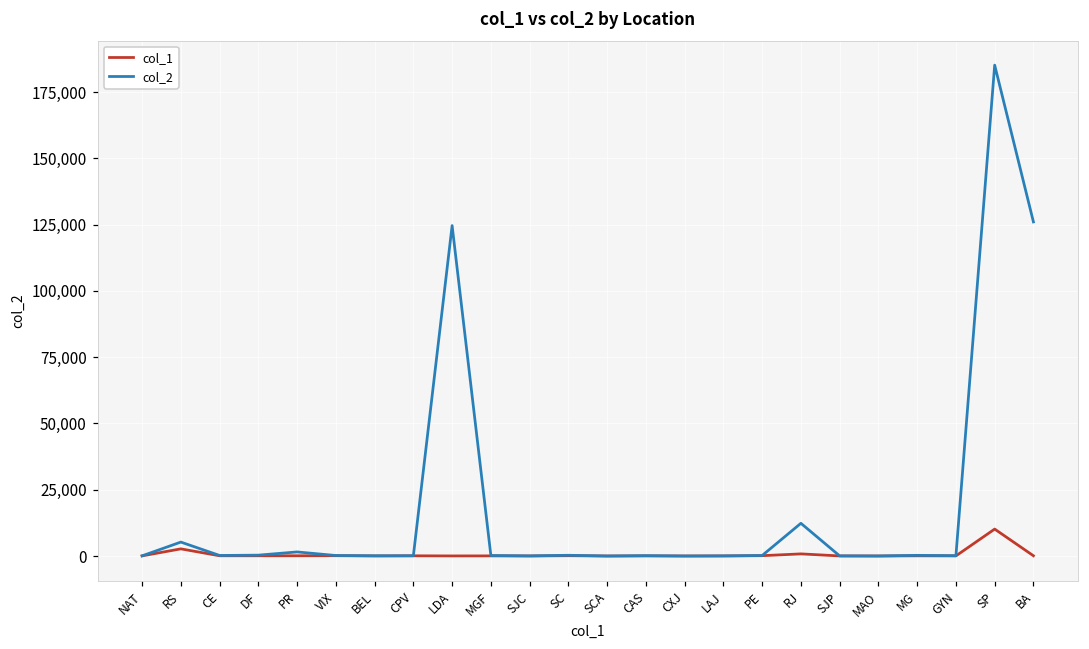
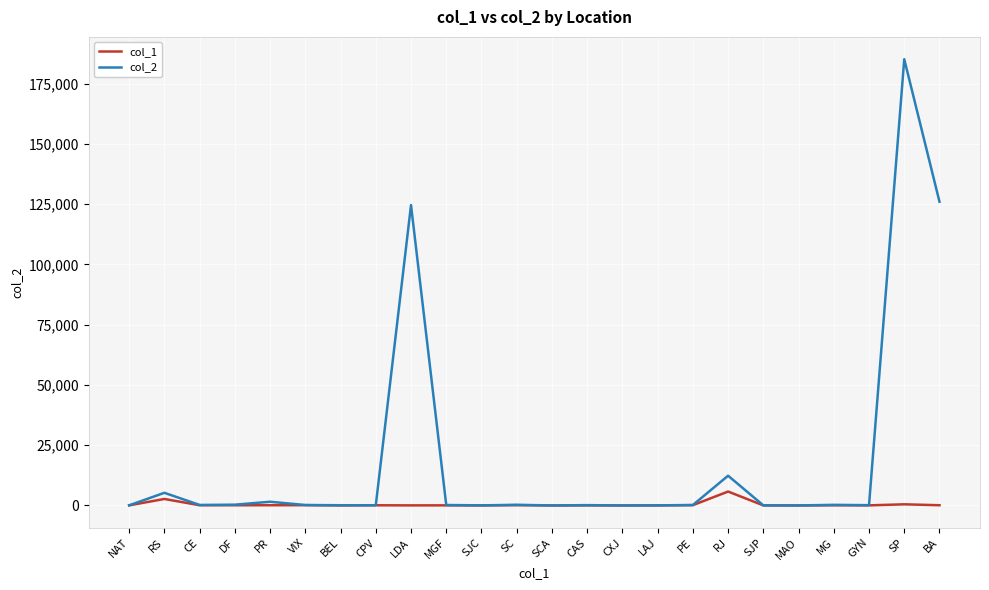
col_1, RJ: 1,000 -> 6,000
col_1, SP: 10,000 -> 0
